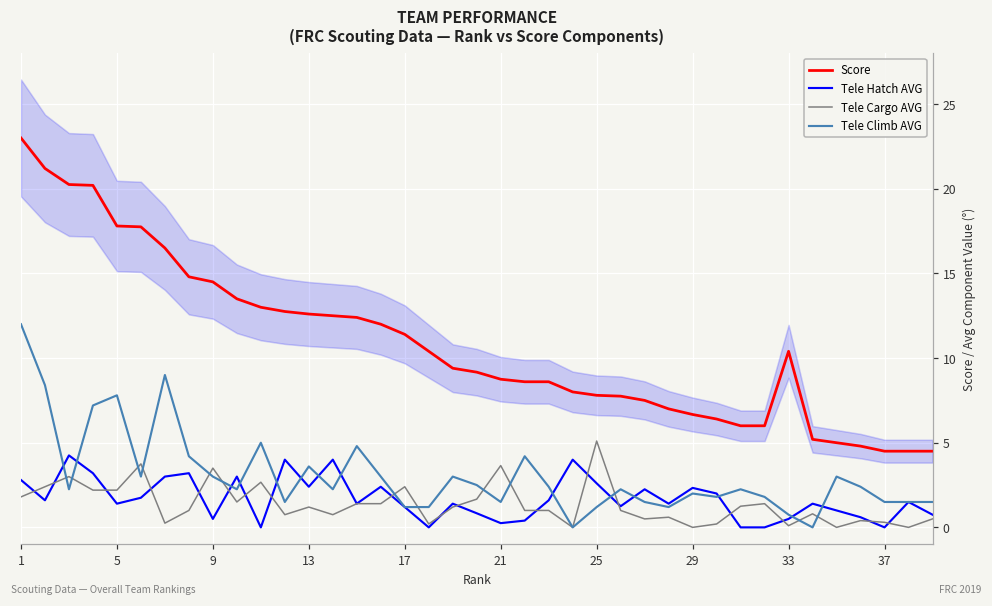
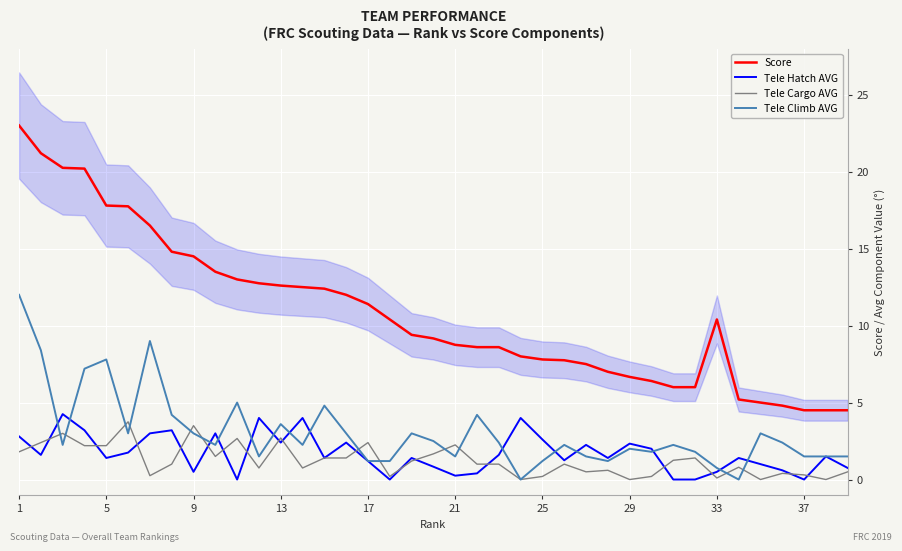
Tele Cargo AVG, 13: 1.2 -> 2.7
Tele Cargo AVG, 21: 3.7 -> 2.3
Tele Cargo AVG, 25: 5.1 -> 0.2
